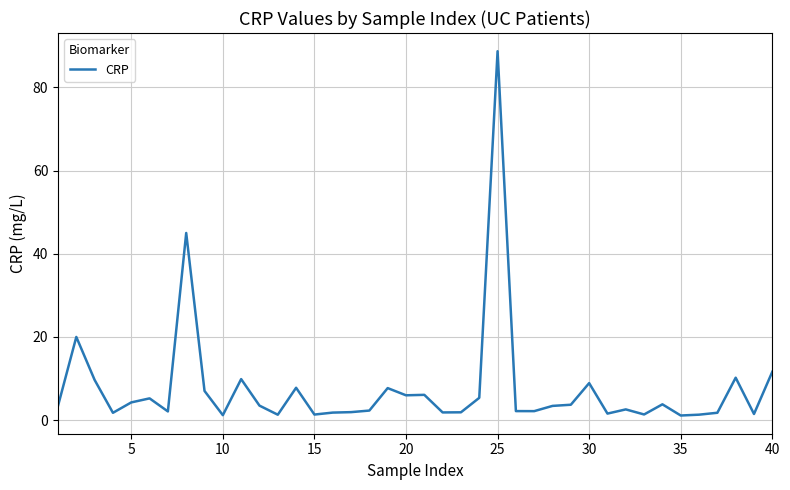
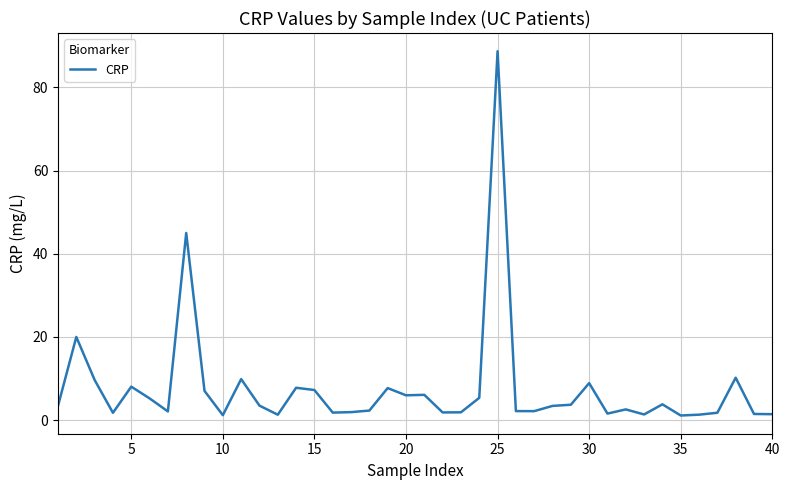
5: 4 -> 8
15: 1 -> 7
40: 12 -> 1
